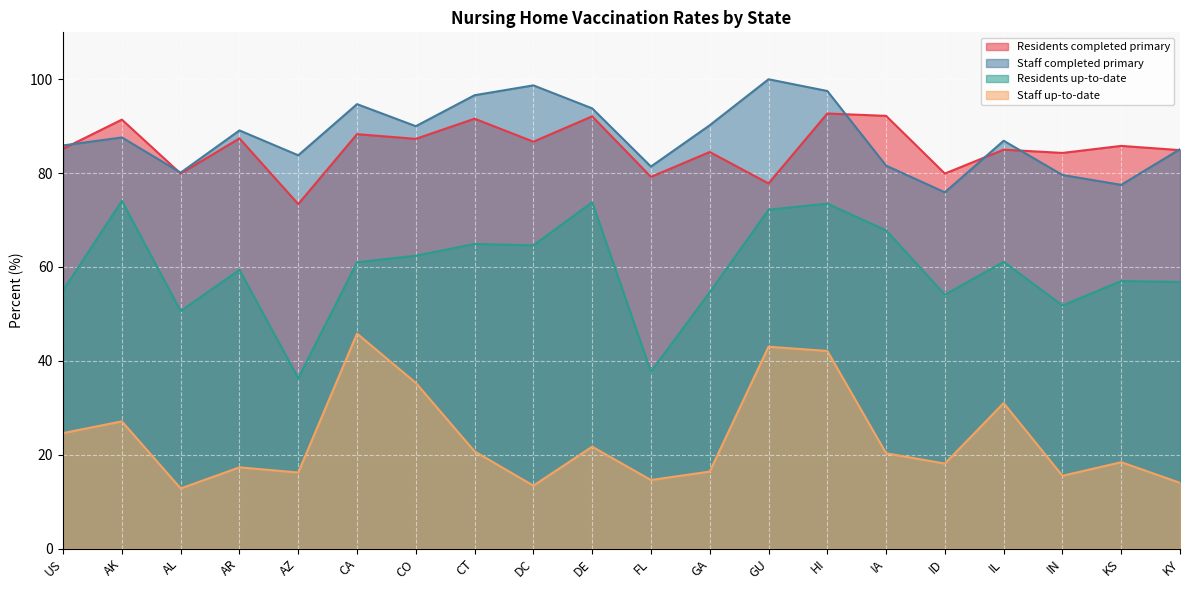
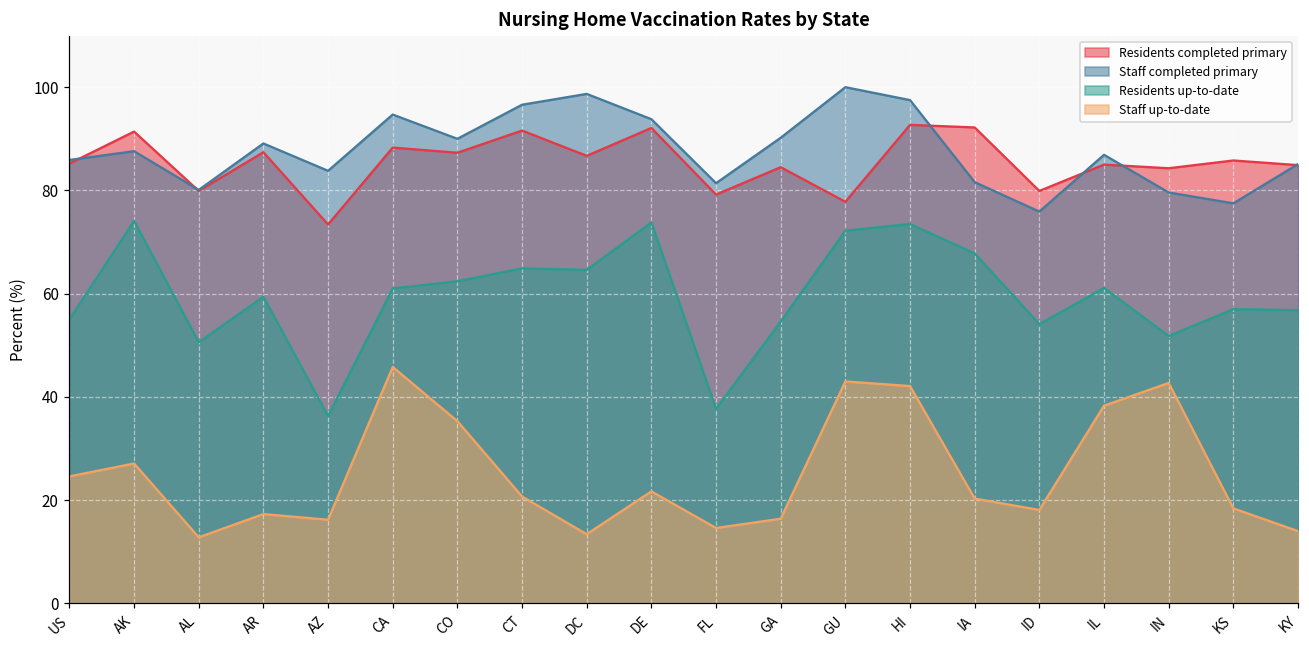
Staff up-to-date, IL: 31 -> 38
Staff up-to-date, IN: 16 -> 43
